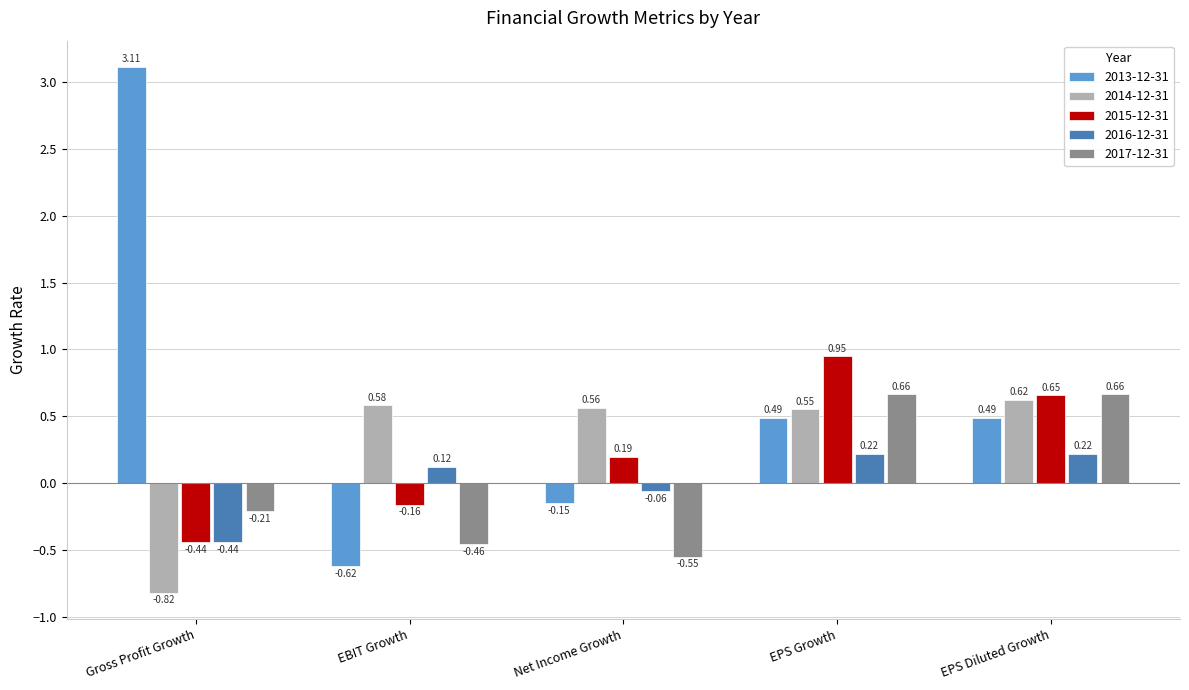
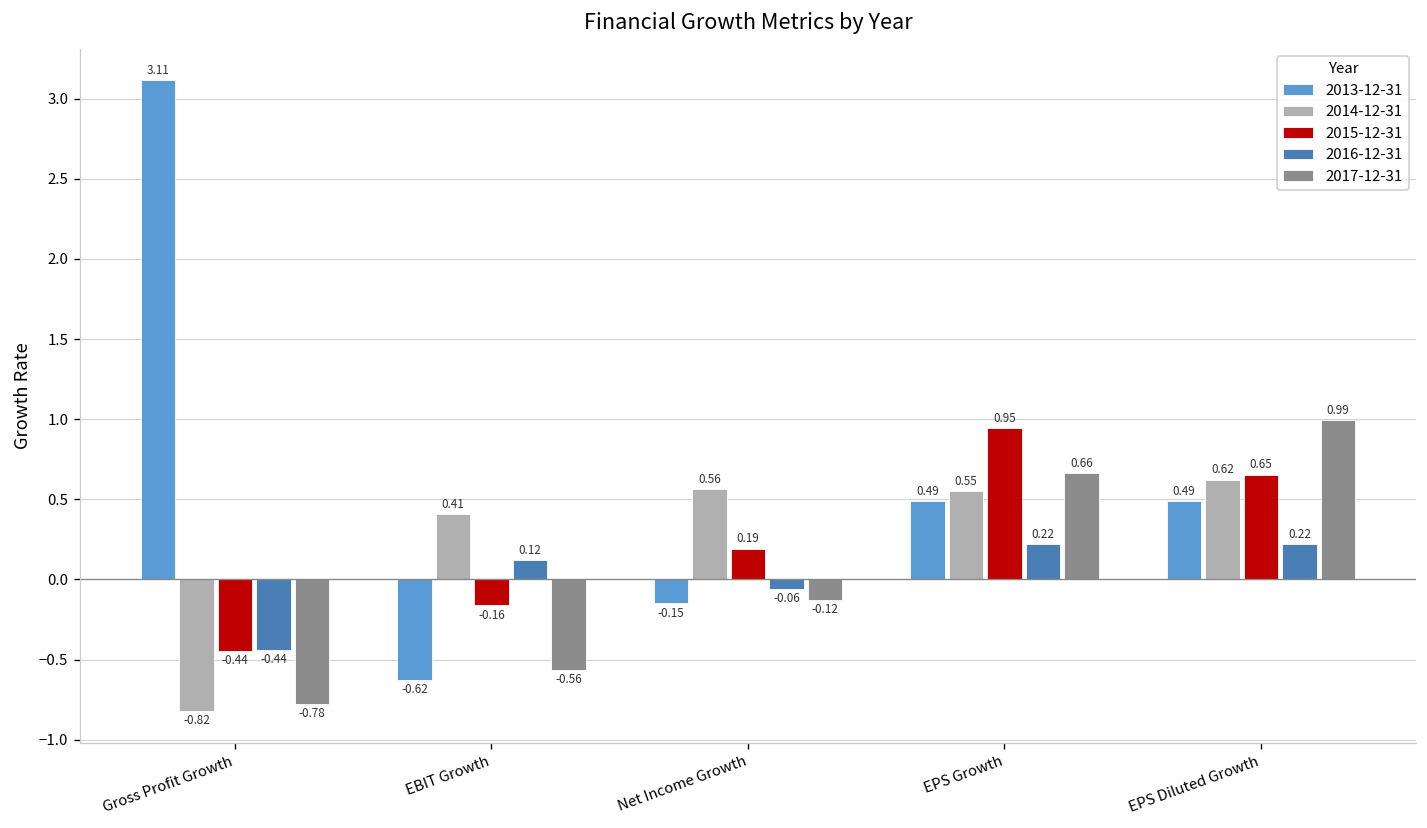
2017-12-31, Gross Profit Growth: -0.21 -> -0.78
2014-12-31, EBIT Growth: 0.58 -> 0.41
2017-12-31, EBIT Growth: -0.46 -> -0.56
2017-12-31, Net Income Growth: -0.55 -> -0.12
2017-12-31, EPS Diluted Growth: 0.66 -> 0.99
